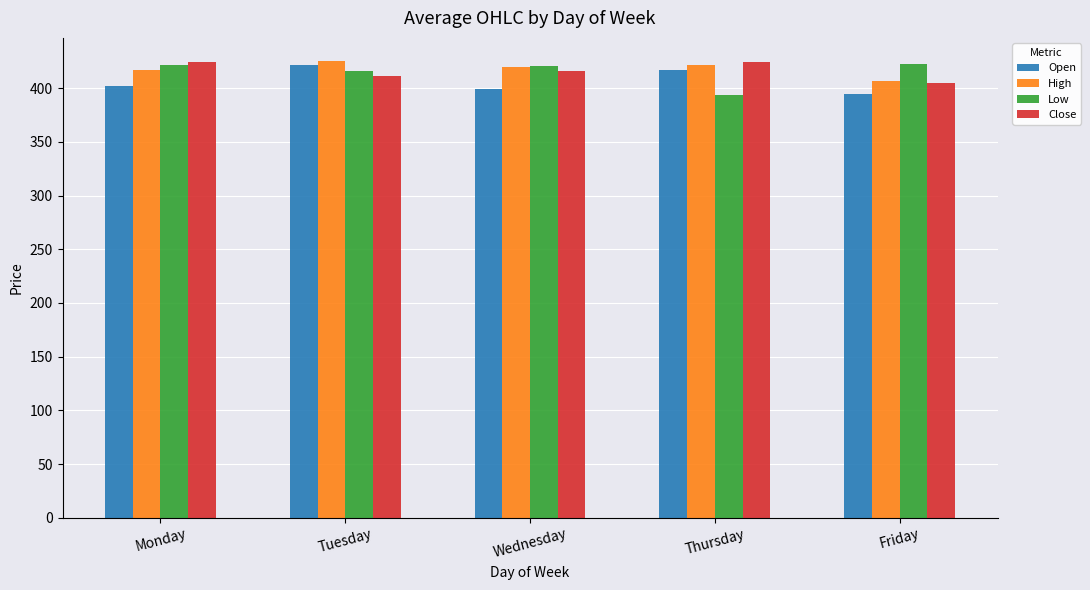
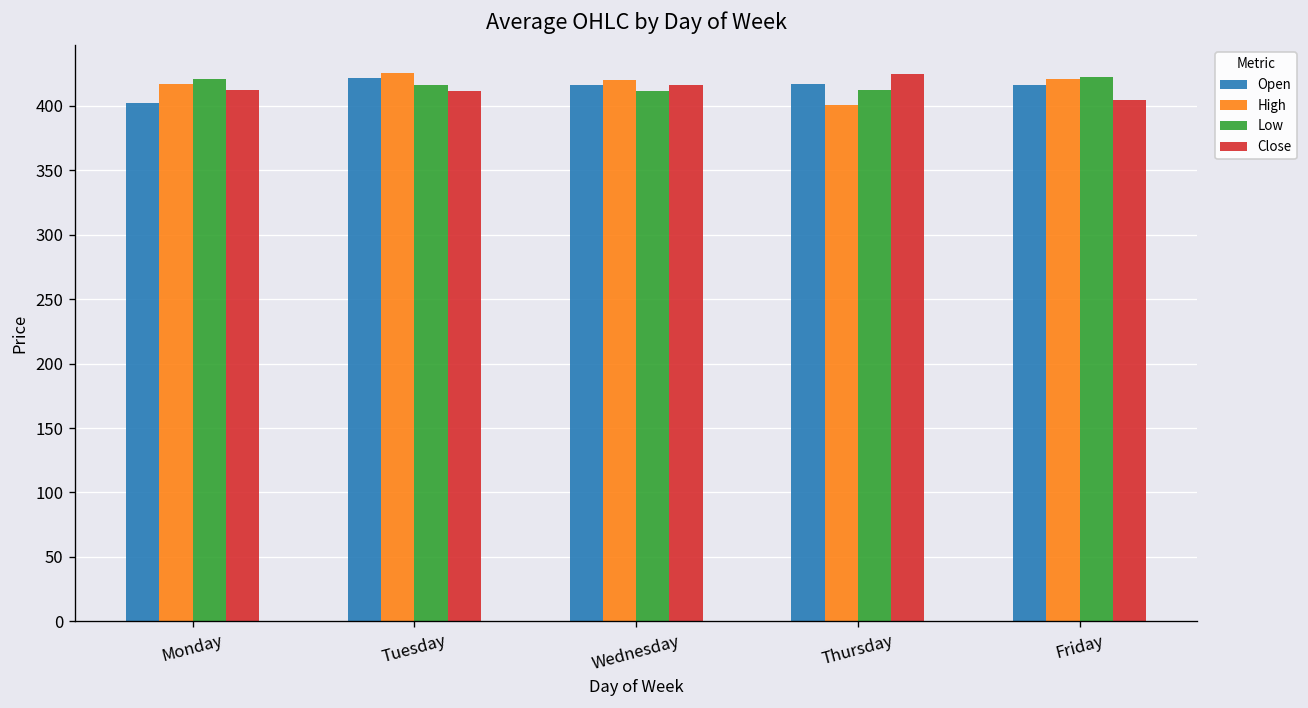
Close, Monday: 424 -> 412
Open, Wednesday: 399 -> 417
Low, Wednesday: 421 -> 411
High, Thursday: 421 -> 401
Low, Thursday: 394 -> 412
Open, Friday: 395 -> 416
High, Friday: 407 -> 421
